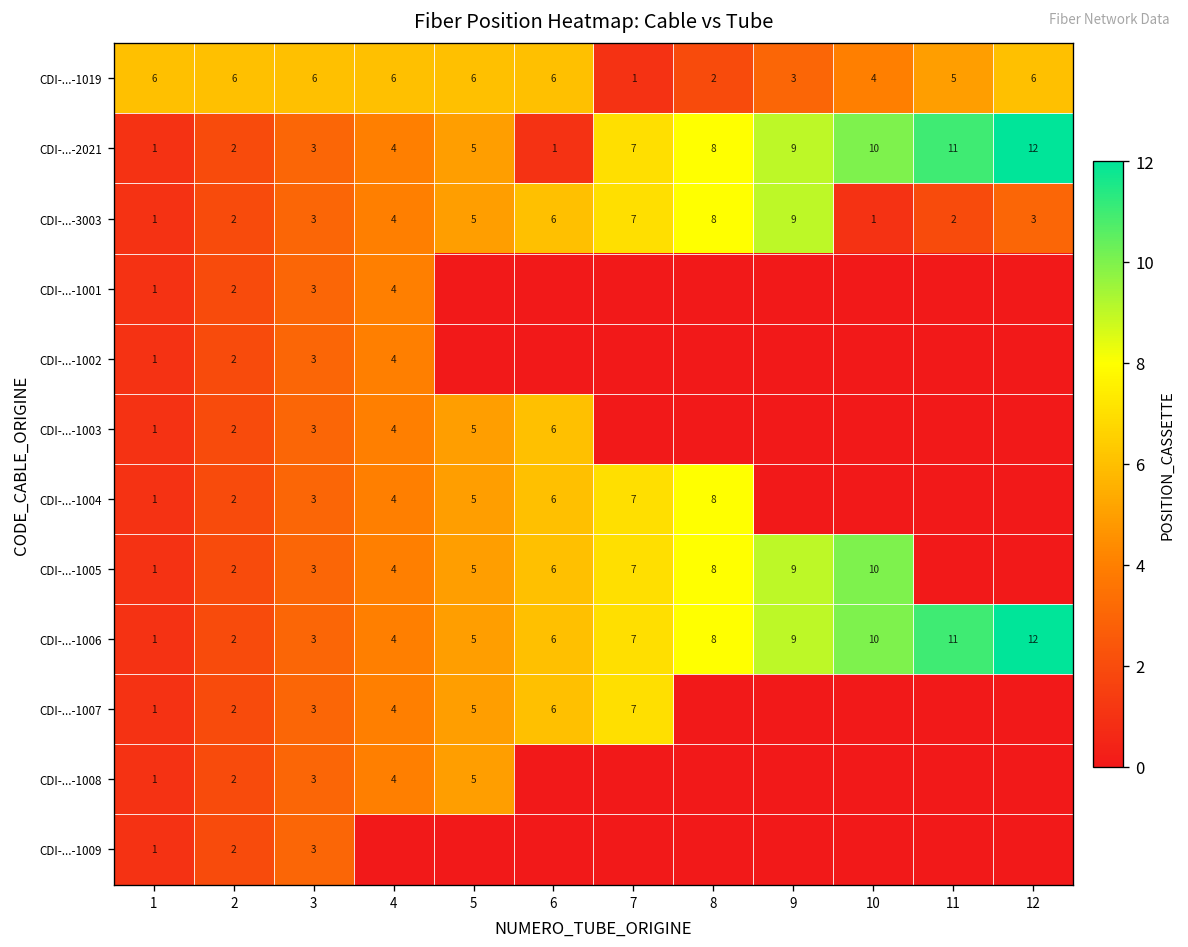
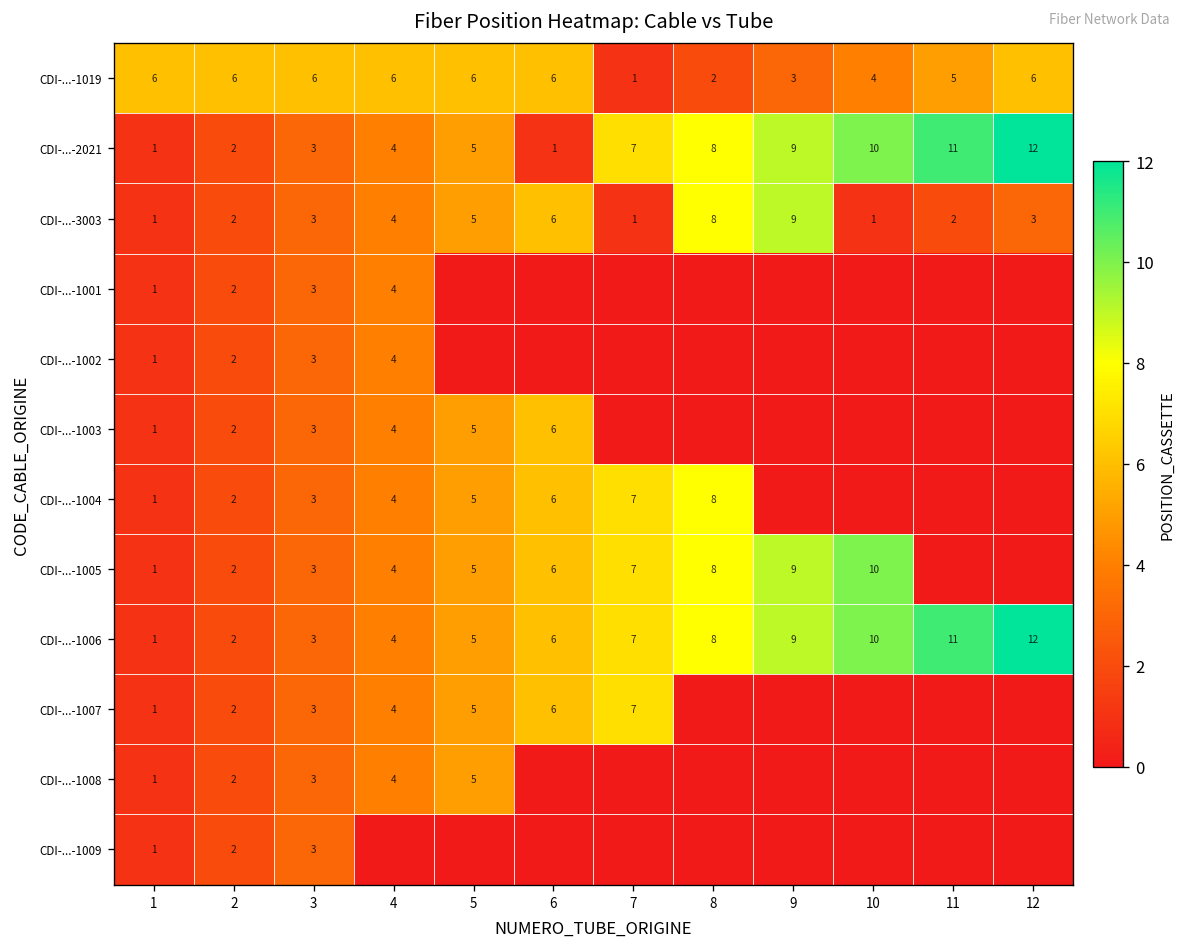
CDI-...-3003, 7: 7 -> 1
